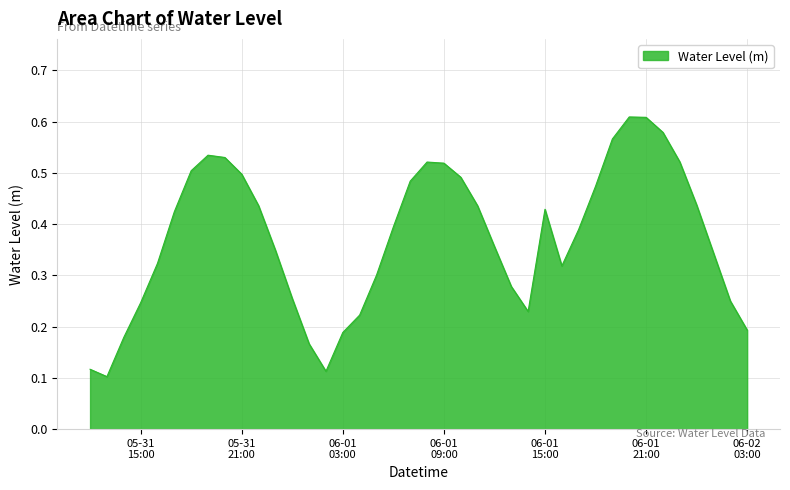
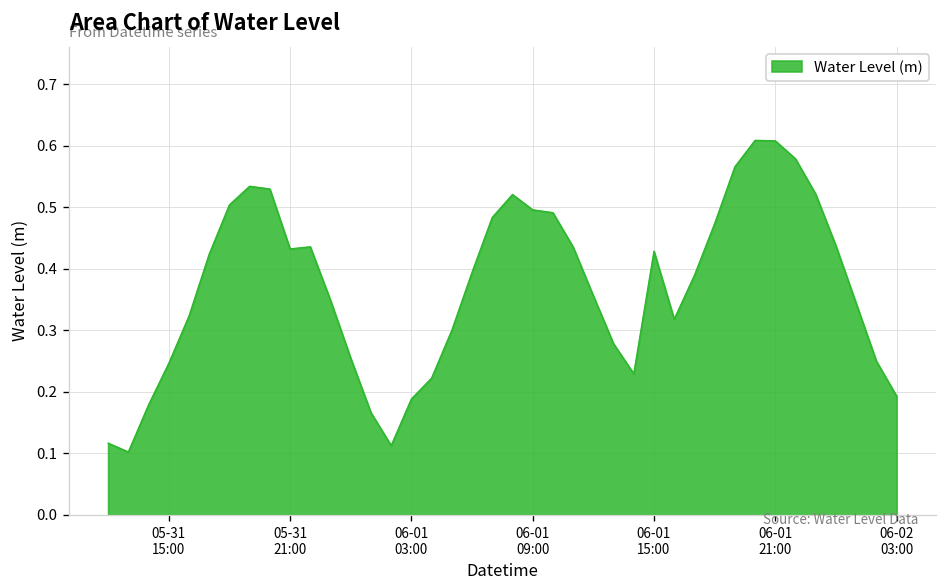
05-31 21:00: 0.50 -> 0.43
06-01 09:00: 0.52 -> 0.50
